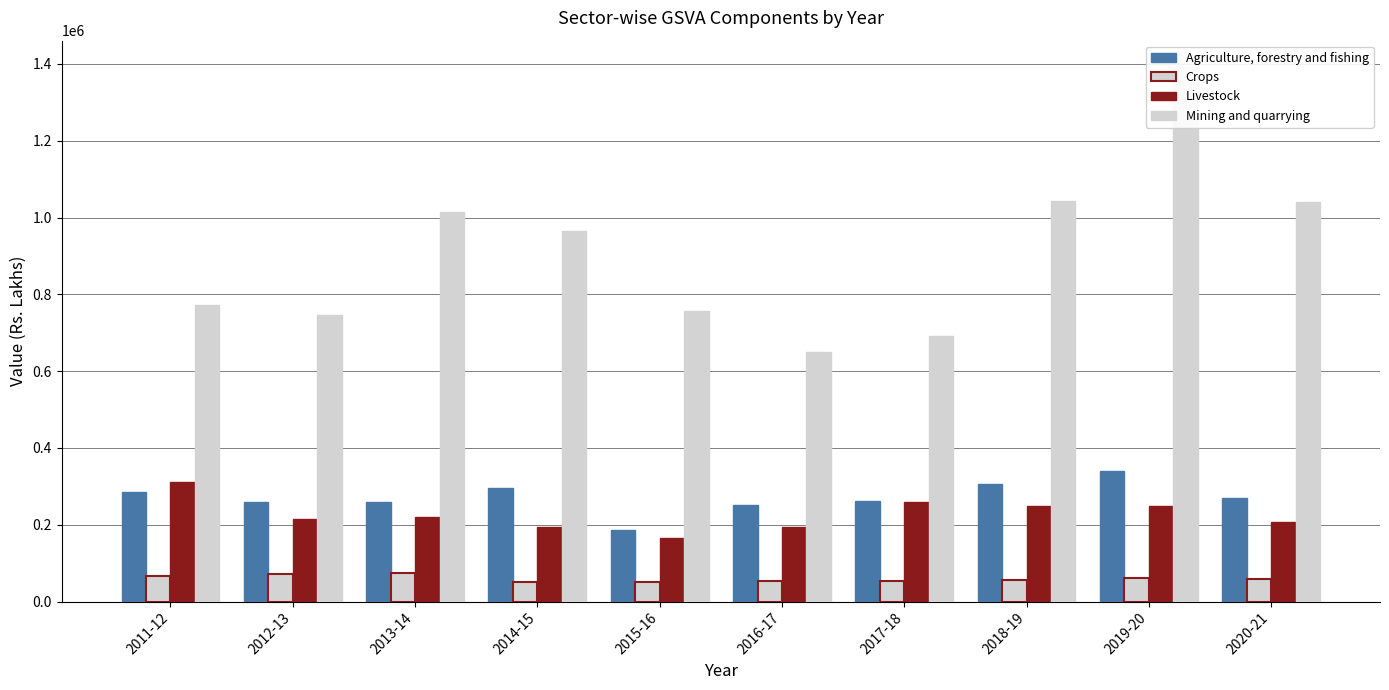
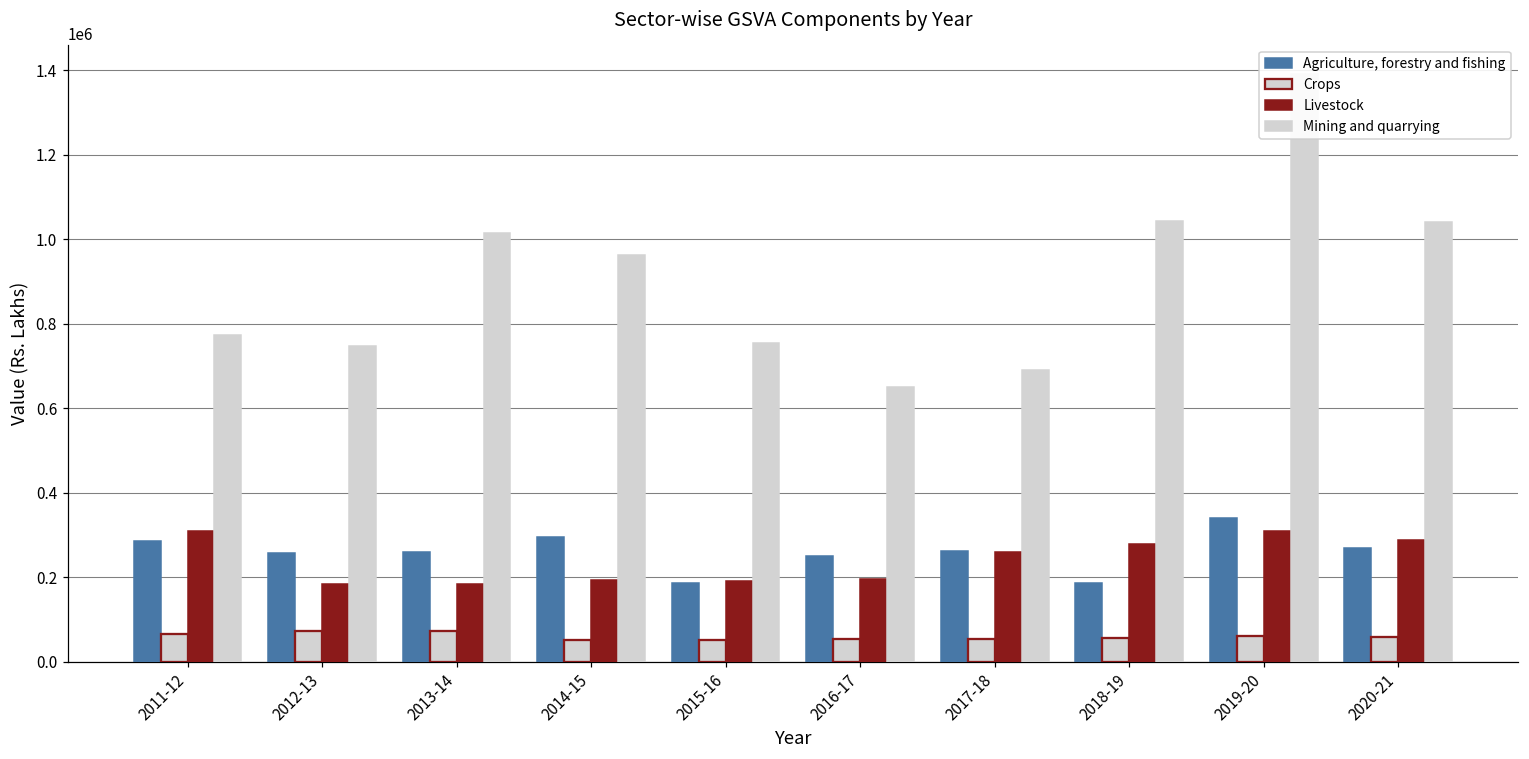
Livestock, 2012-13: 220000 -> 180000
Livestock, 2013-14: 220000 -> 180000
Livestock, 2015-16: 170000 -> 190000
Agriculture, forestry and fishing, 2018-19: 310000 -> 190000
Livestock, 2018-19: 250000 -> 280000
Livestock, 2019-20: 250000 -> 310000
Livestock, 2020-21: 210000 -> 290000
